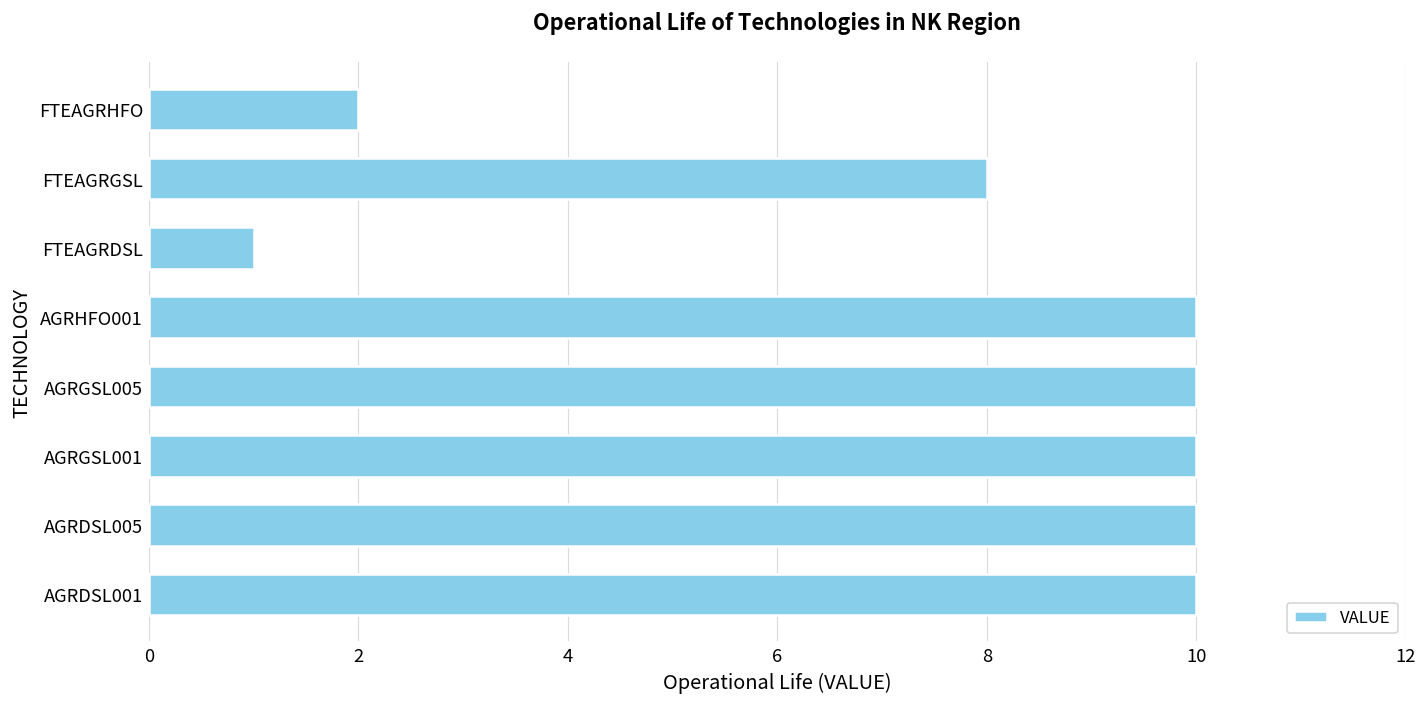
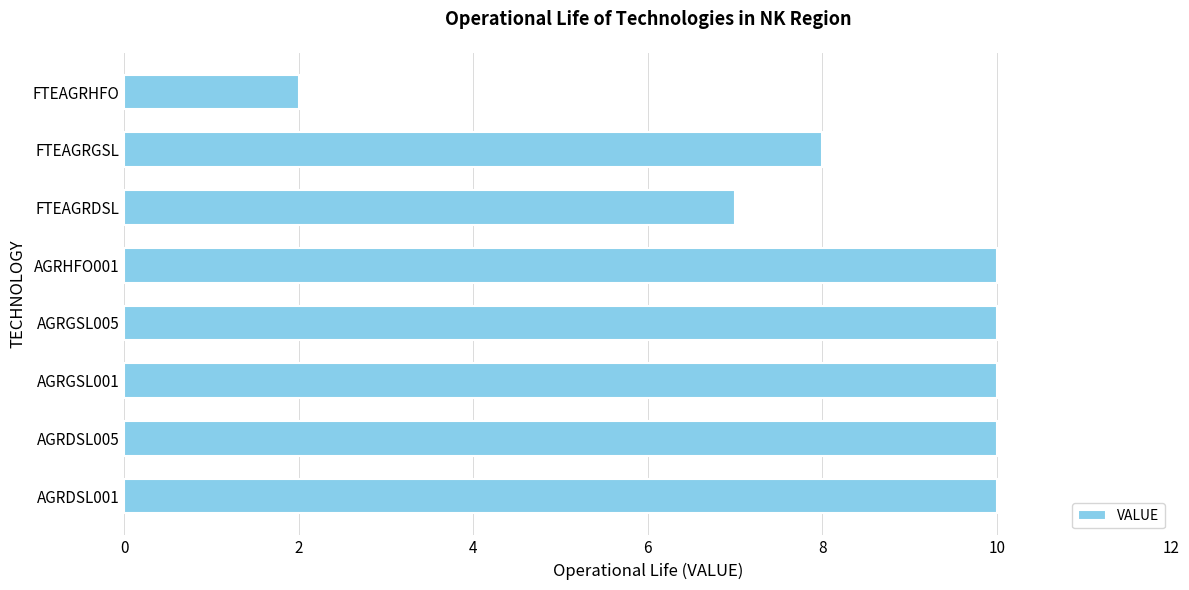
FTEAGRDSL: 1 -> 7
